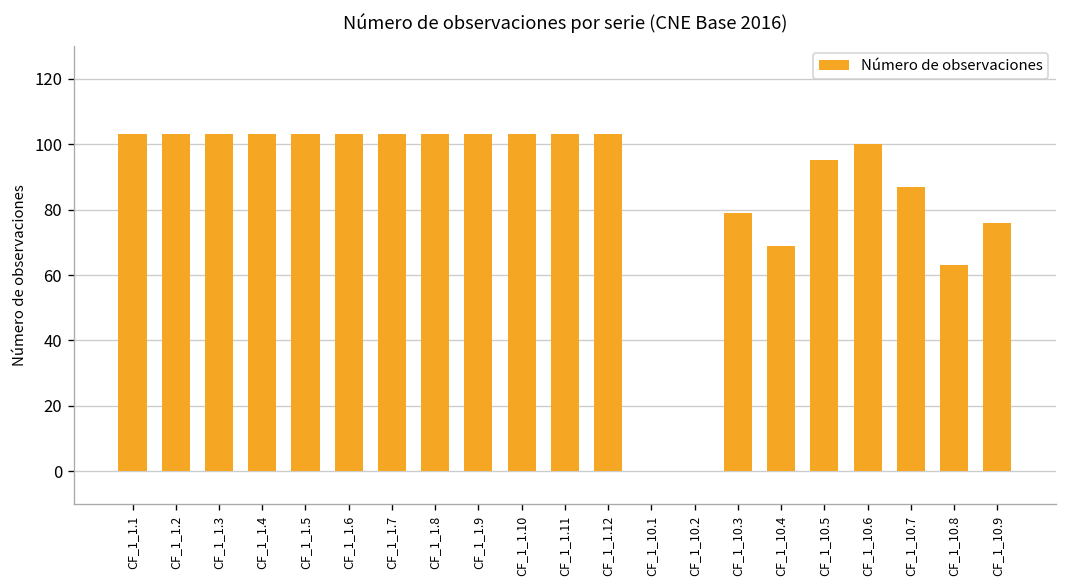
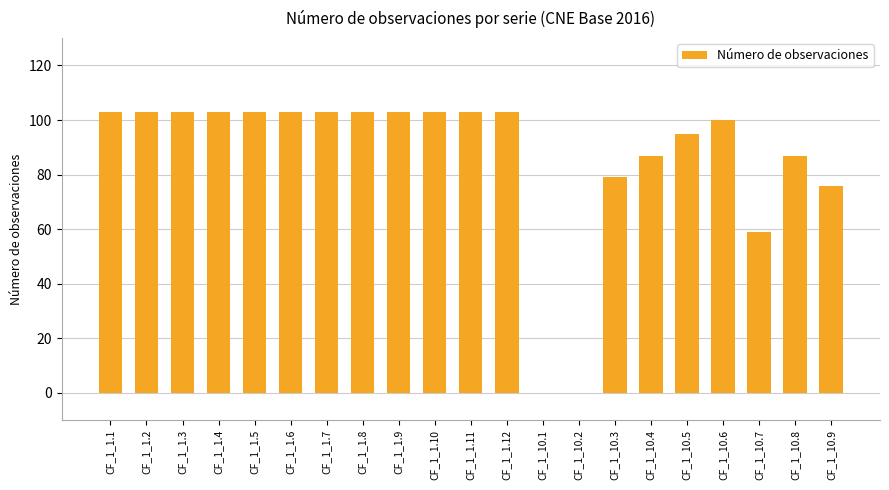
CF_1_10.4: 69 -> 87
CF_1_10.7: 87 -> 59
CF_1_10.8: 63 -> 87
